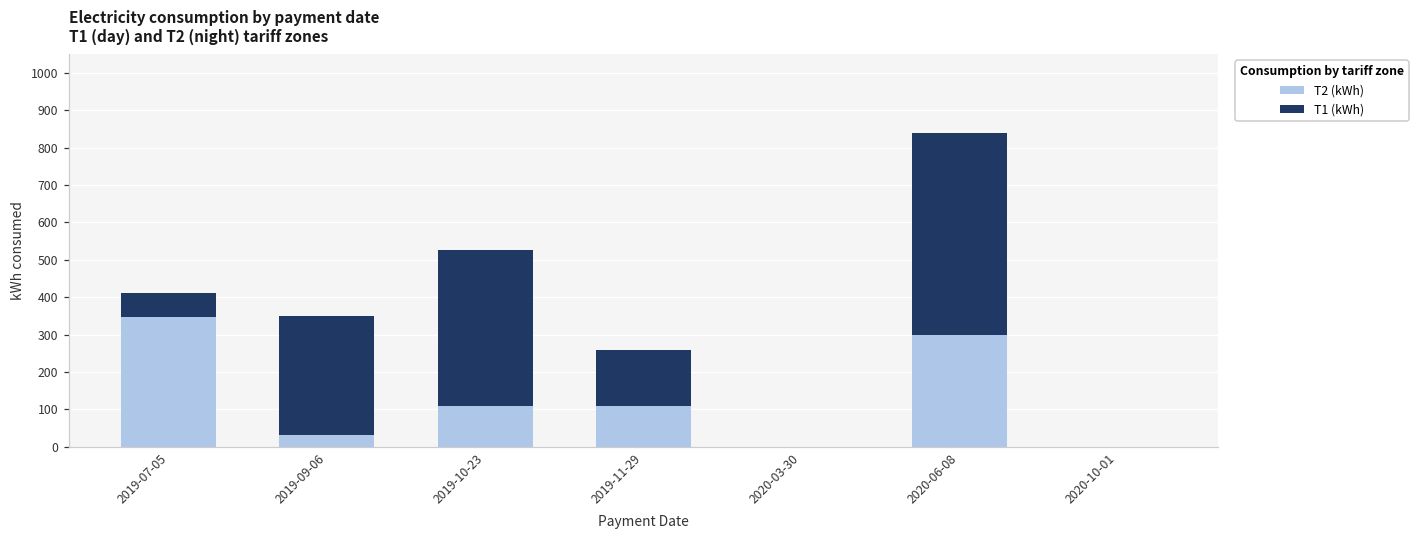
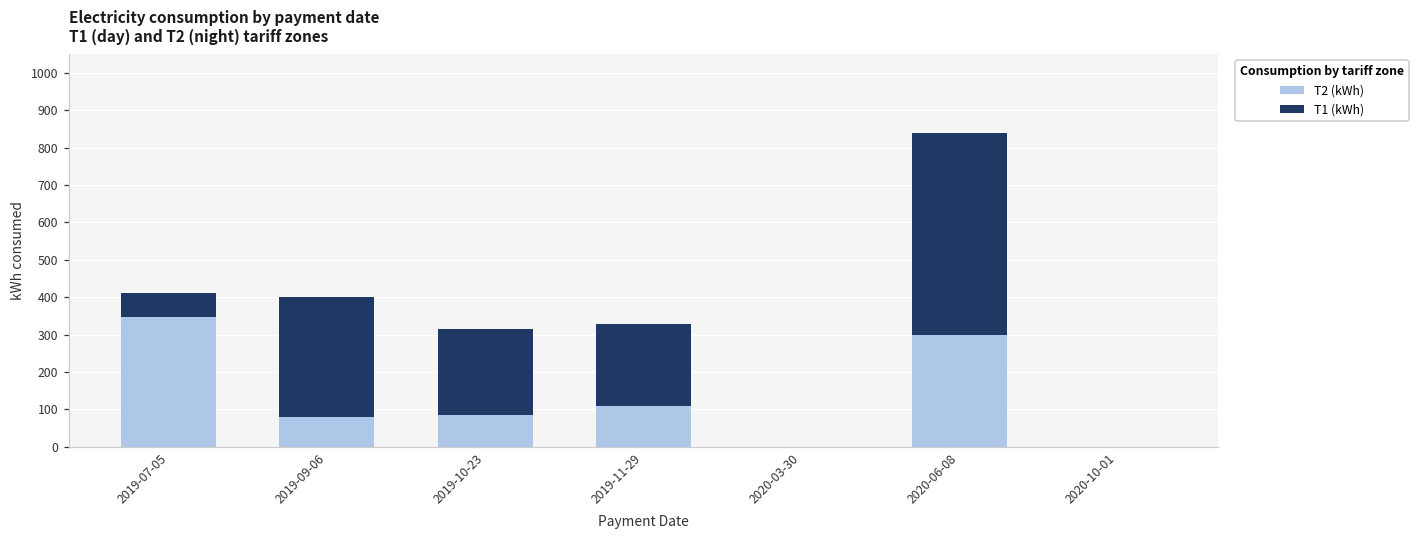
T2 (kWh), 2019-09-06: 30 -> 80
T2 (kWh), 2019-10-23: 110 -> 90
T1 (kWh), 2019-10-23: 420 -> 230
T1 (kWh), 2019-11-29: 150 -> 220
